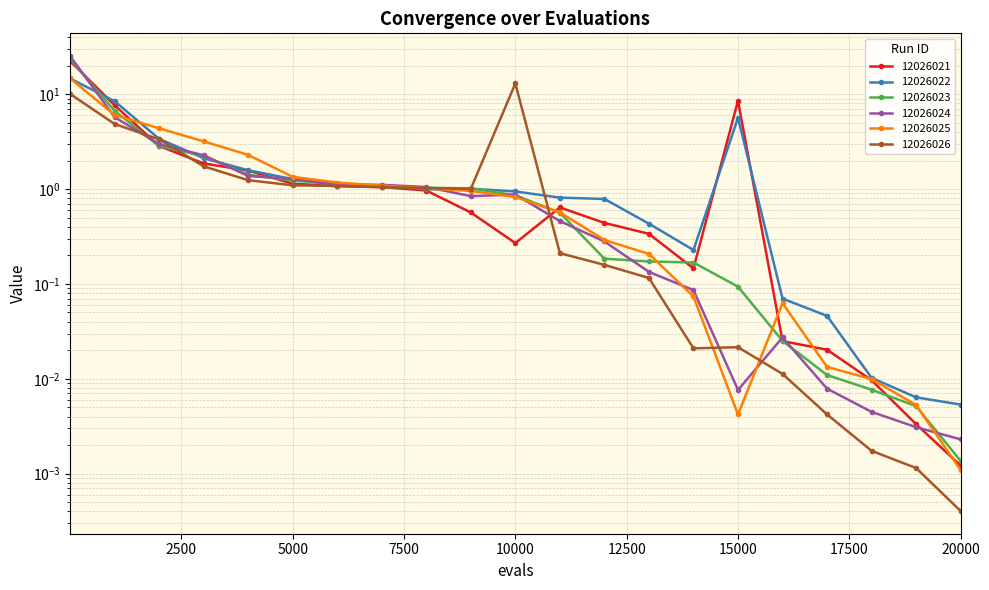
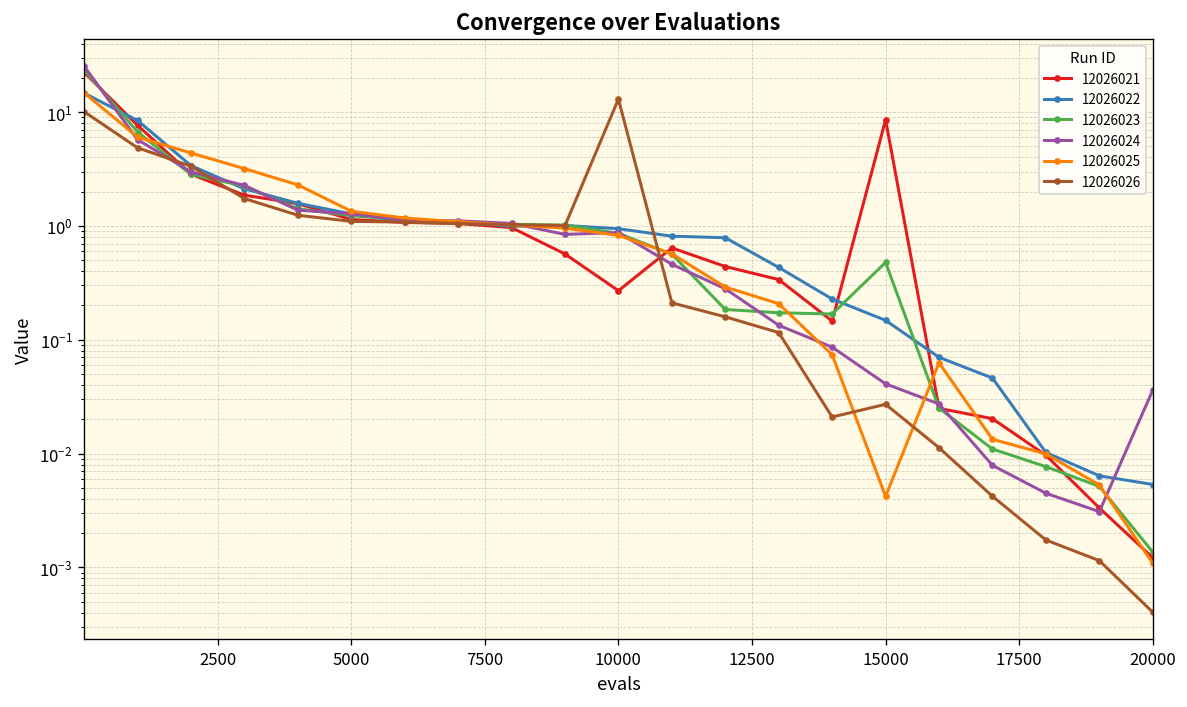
12026022, 15000: 6 -> 0.15
12026023, 15000: 0.09 -> 0.5
12026024, 15000: 0.008 -> 0.041
12026026, 15000: 0.022 -> 0.027
12026024, 20000: 0.0023 -> 0.036
